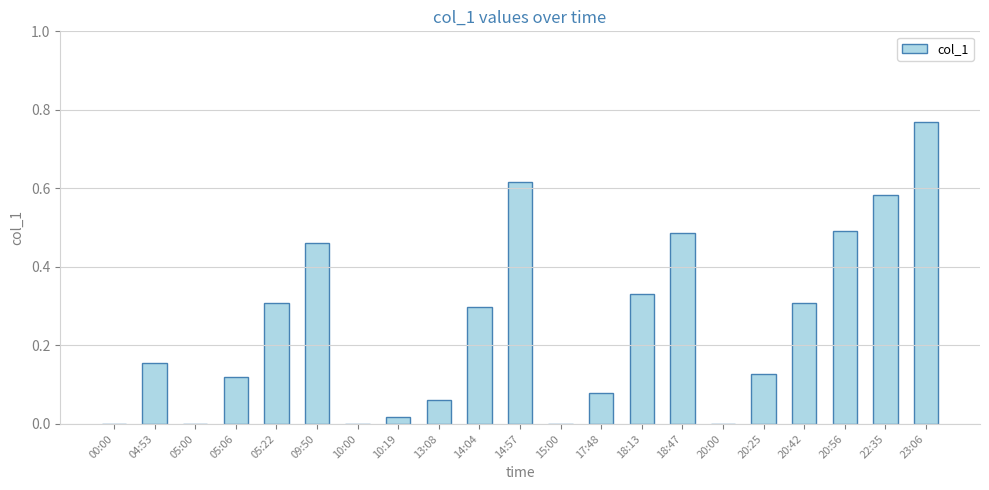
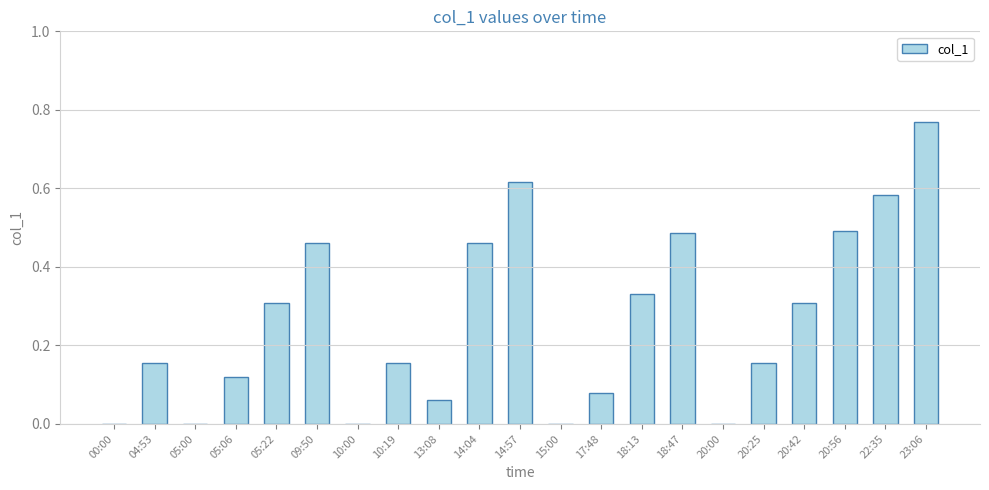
10:19: 0.02 -> 0.15
14:04: 0.30 -> 0.46
20:25: 0.13 -> 0.15
